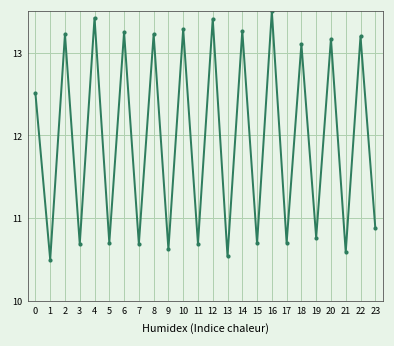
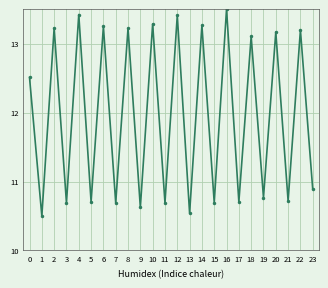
21: 10.6 -> 10.7
